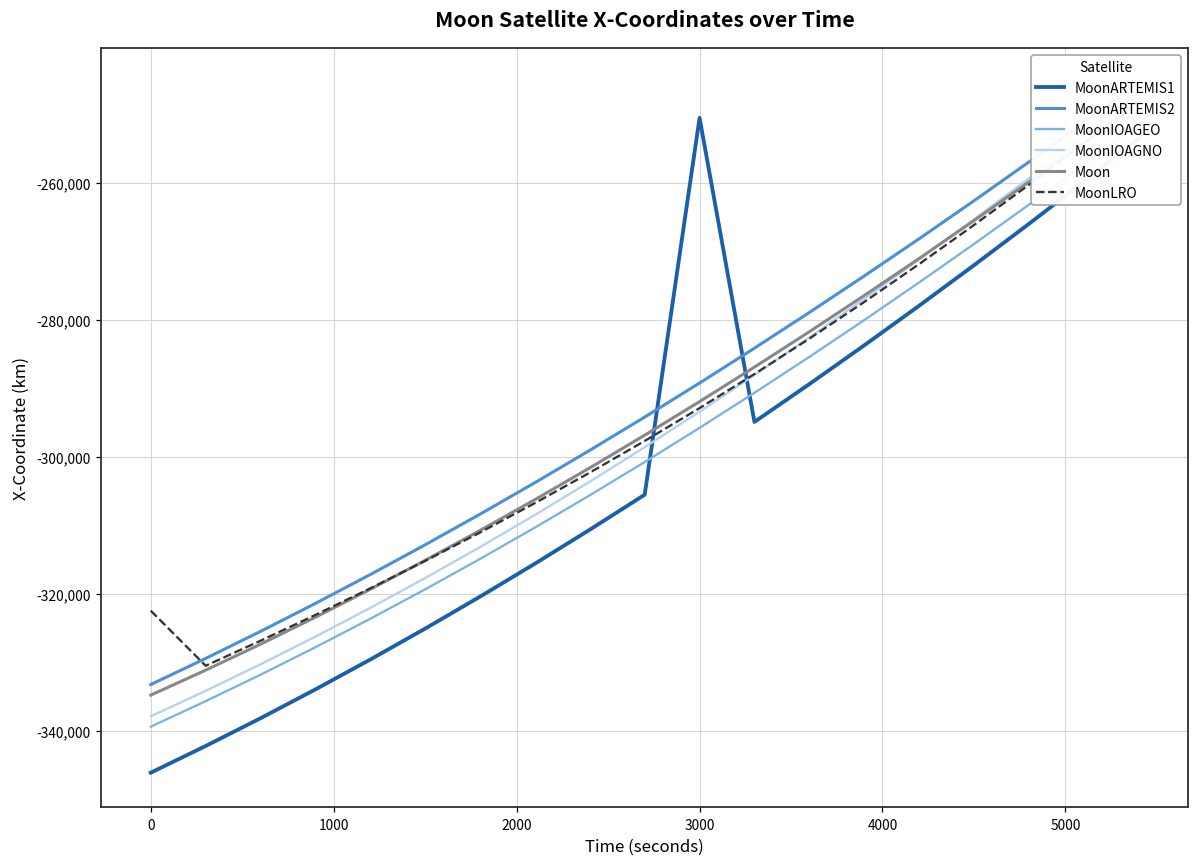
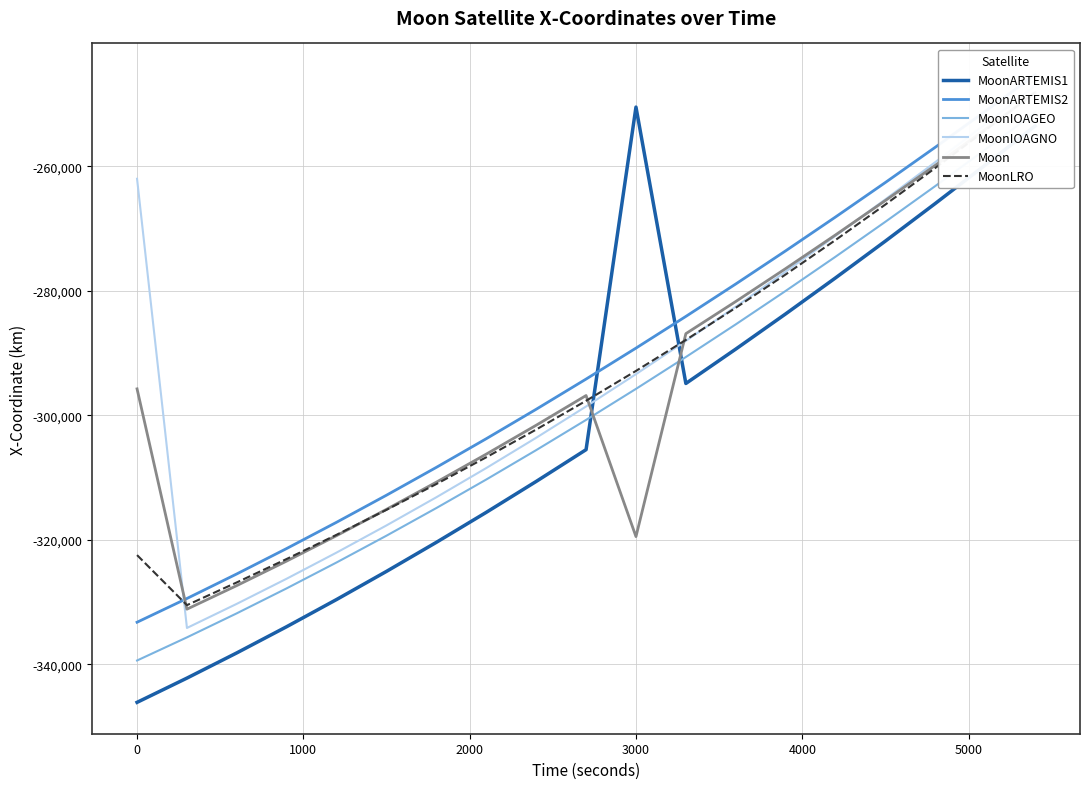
MoonIOAGNO, 0: -338,000 -> -262,000
Moon, 0: -335,000 -> -296,000
Moon, 3000: -292,000 -> -319,000
